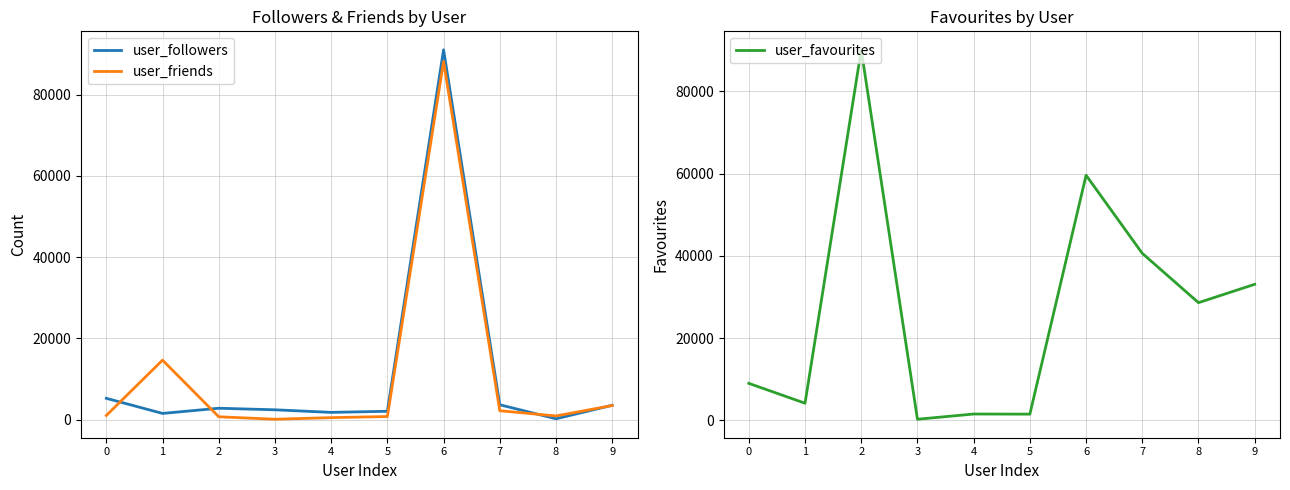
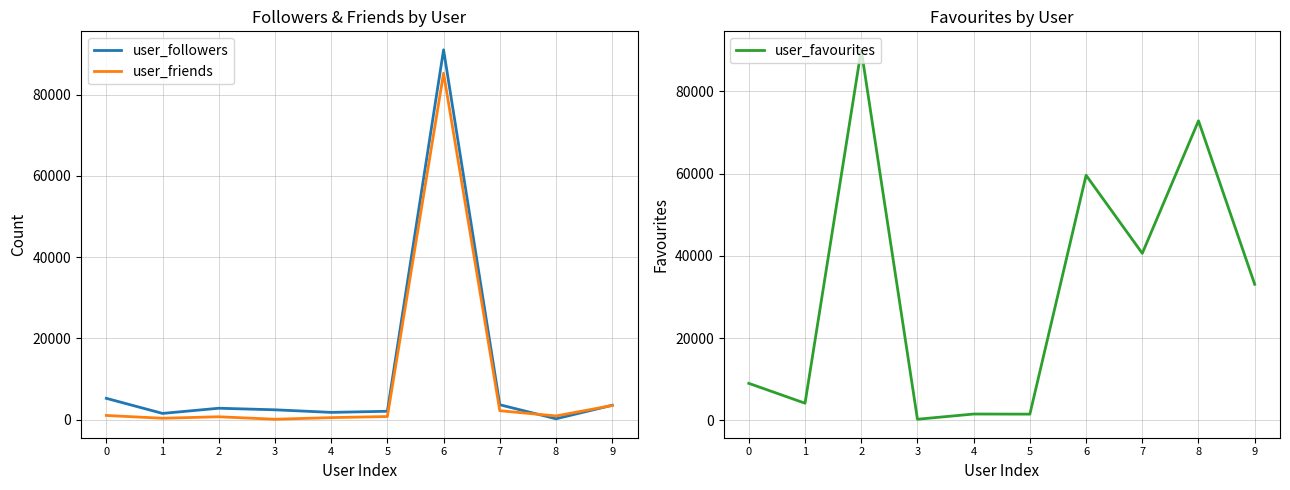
Followers & Friends by User, user_friends, 1: 15000 -> 0
Followers & Friends by User, user_friends, 6: 88000 -> 85000
Favourites by User, 8: 29000 -> 73000
